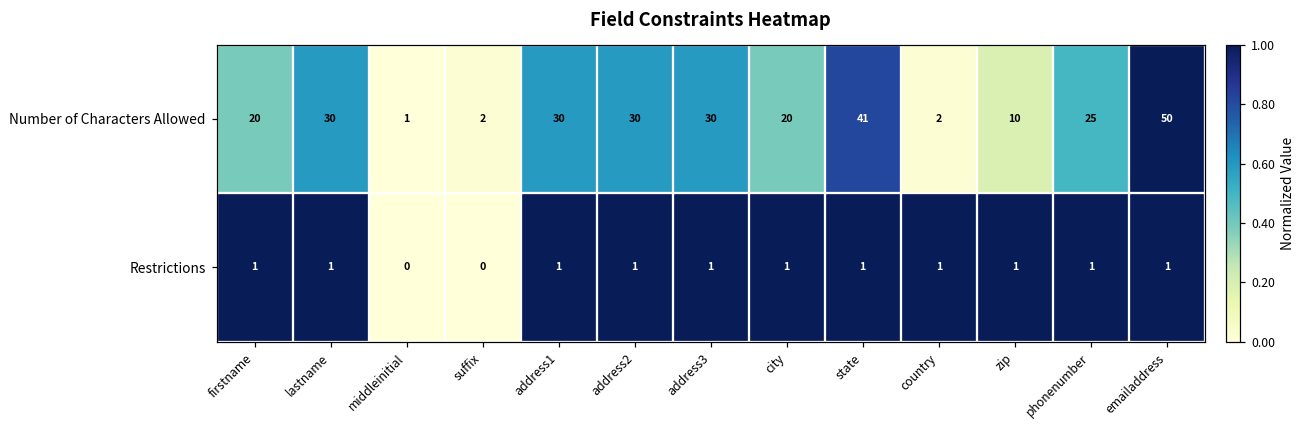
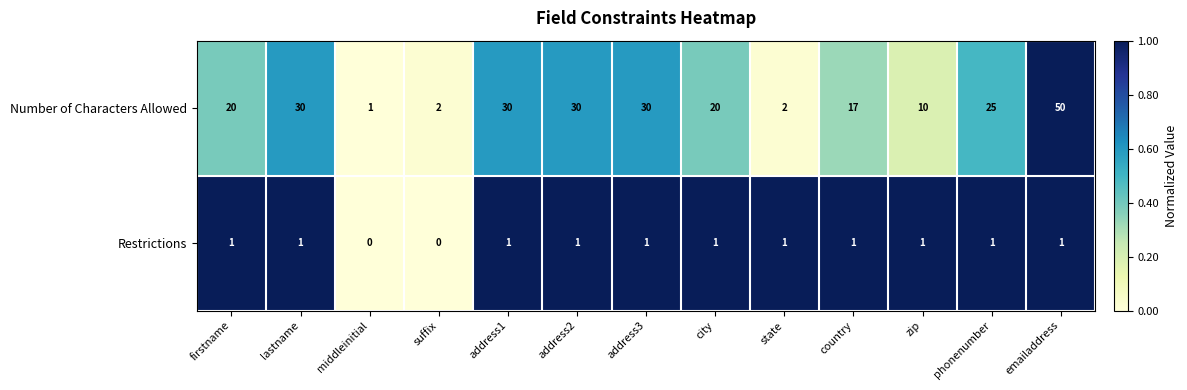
Number of Characters Allowed, state: 41 -> 2
Number of Characters Allowed, country: 2 -> 17
